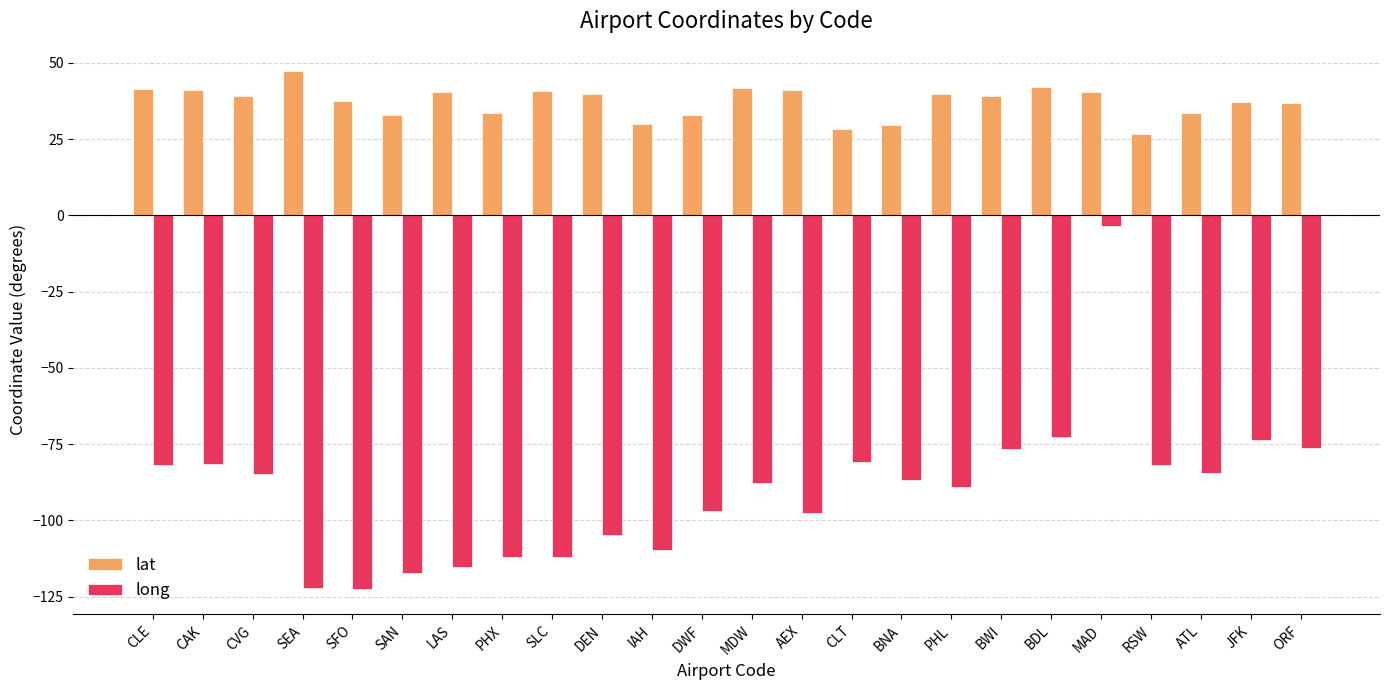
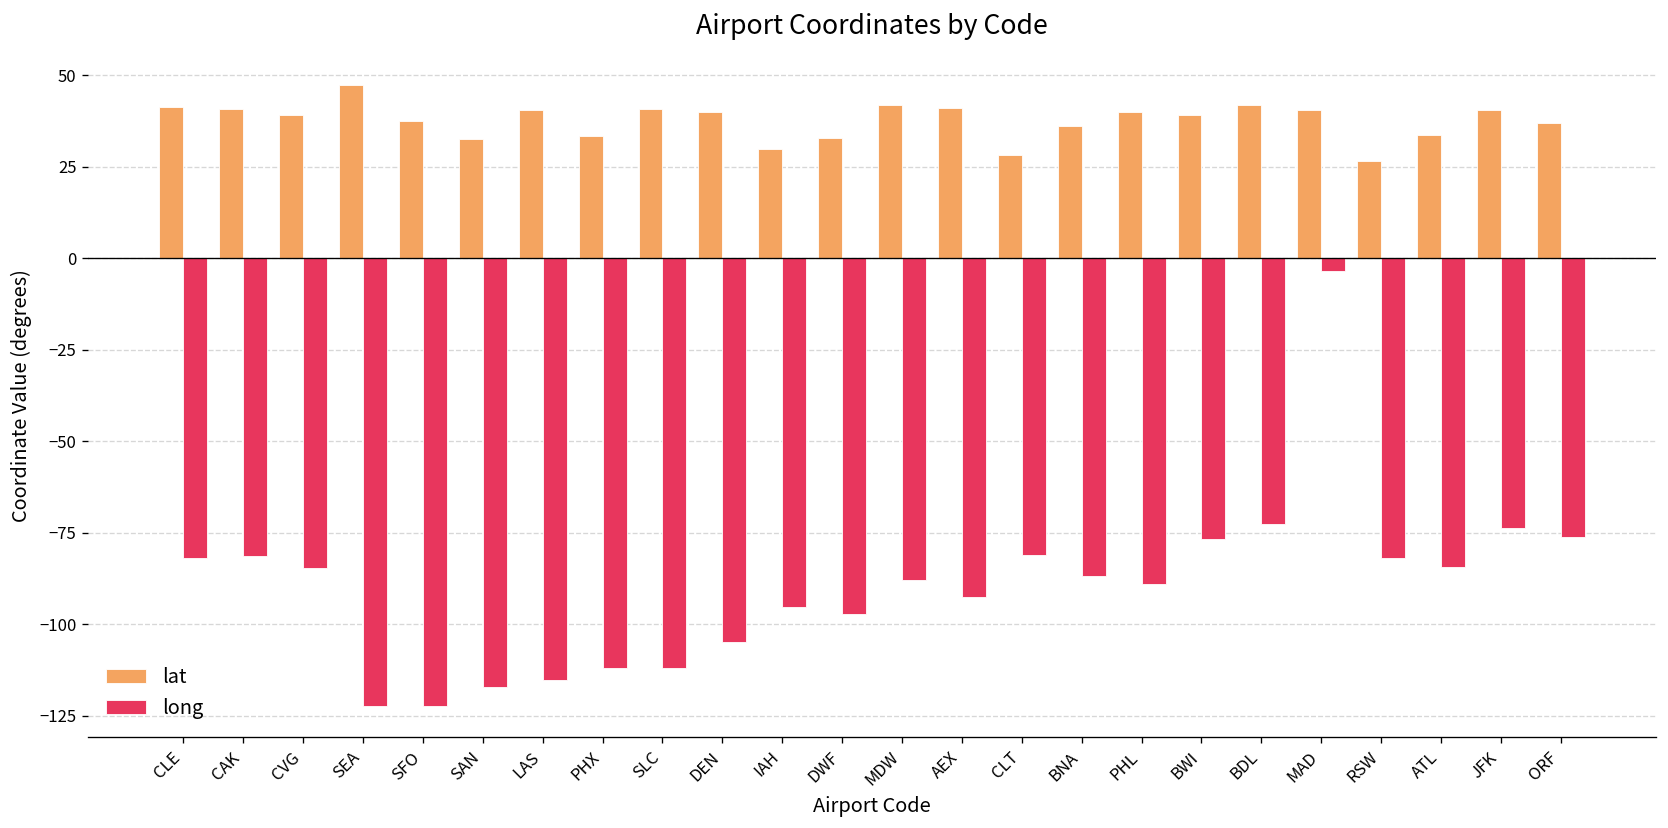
long, IAH: -110 -> -95
long, AEX: -98 -> -93
lat, BNA: 30 -> 36
lat, JFK: 37 -> 41
